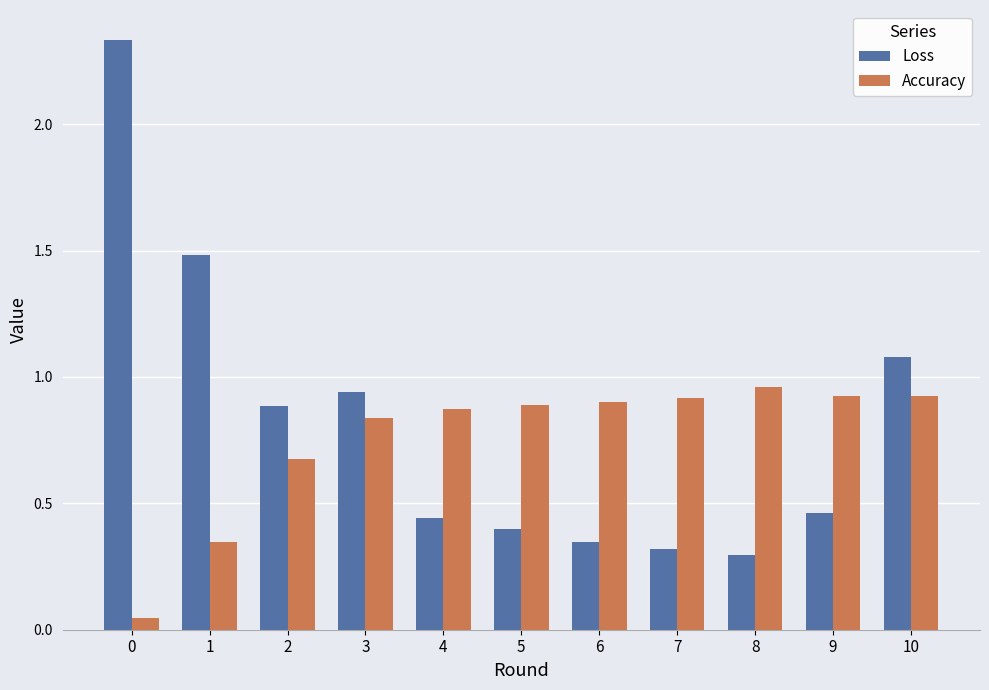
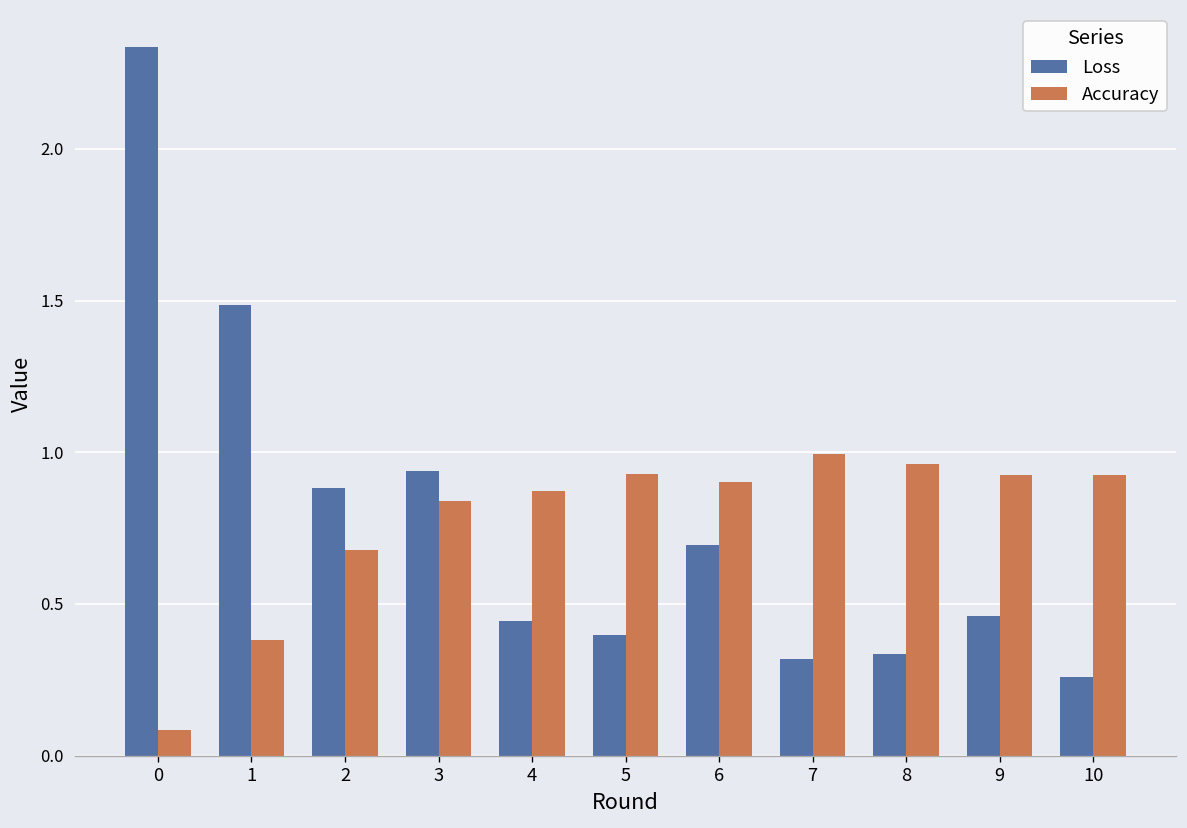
Accuracy, 0: 0.05 -> 0.08
Accuracy, 1: 0.35 -> 0.38
Accuracy, 5: 0.89 -> 0.93
Loss, 6: 0.35 -> 0.69
Accuracy, 7: 0.92 -> 0.99
Loss, 8: 0.30 -> 0.34
Loss, 10: 1.08 -> 0.26
